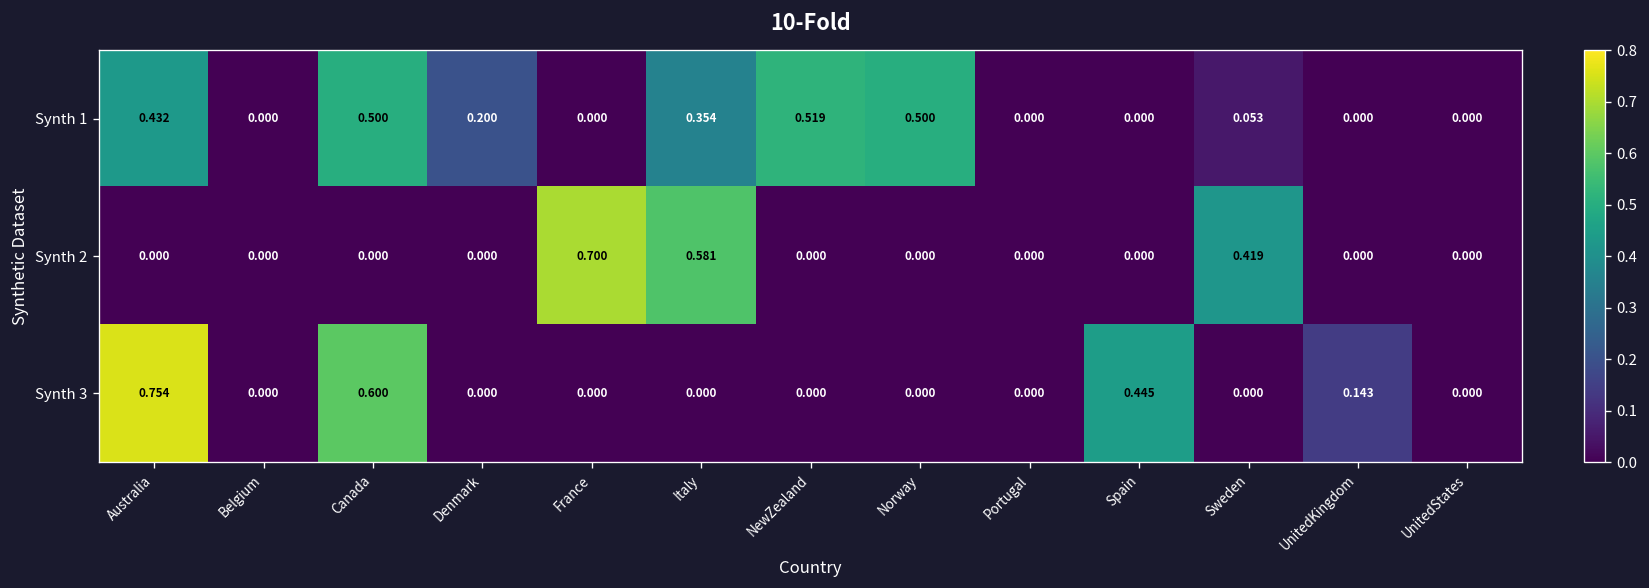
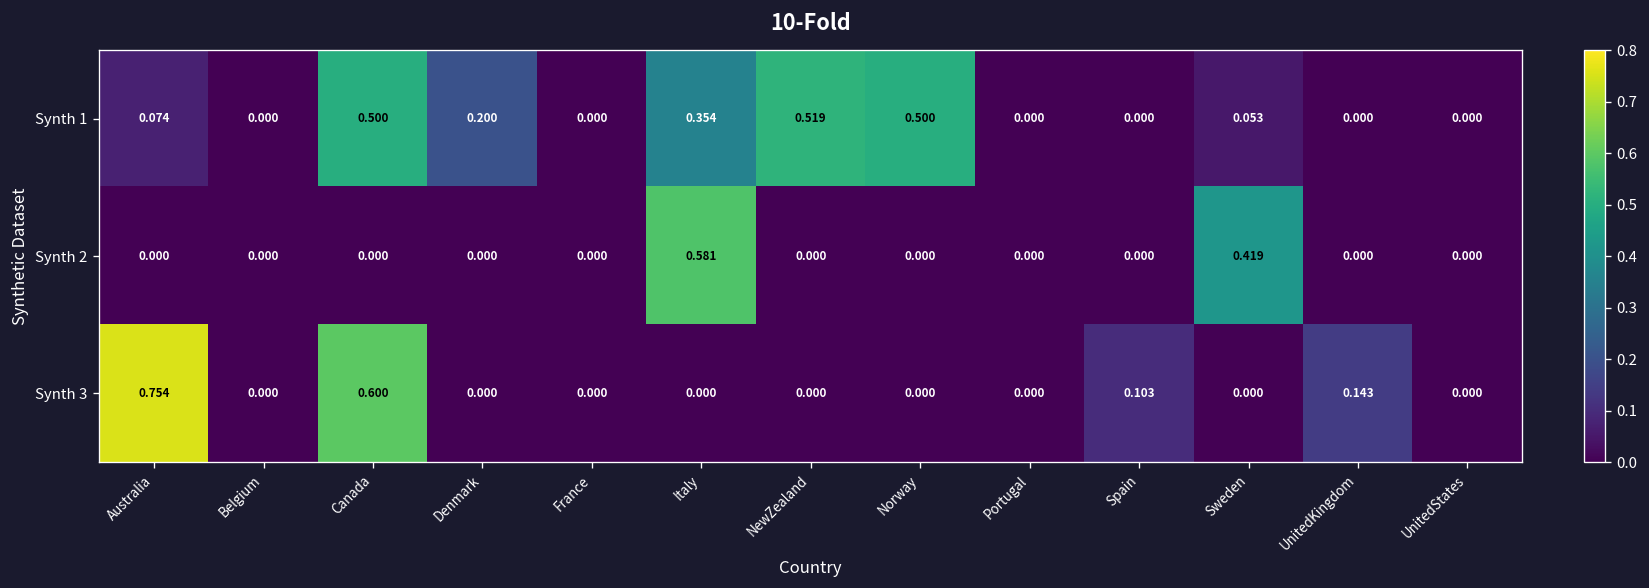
Synth 1, Australia: 0.432 -> 0.074
Synth 2, France: 0.700 -> 0.000
Synth 3, Spain: 0.445 -> 0.103
